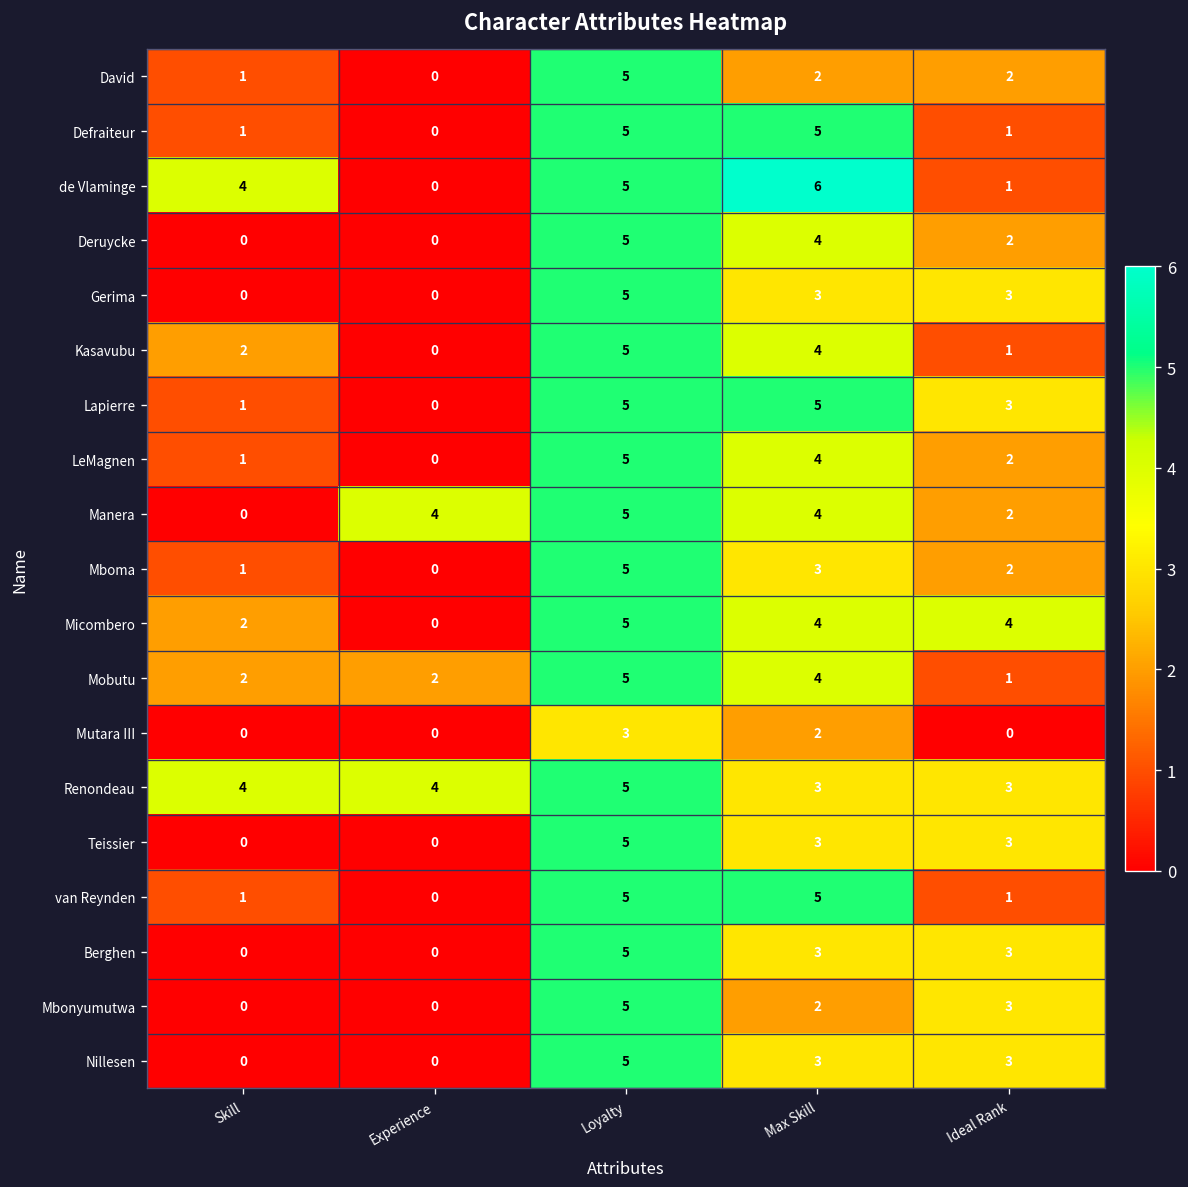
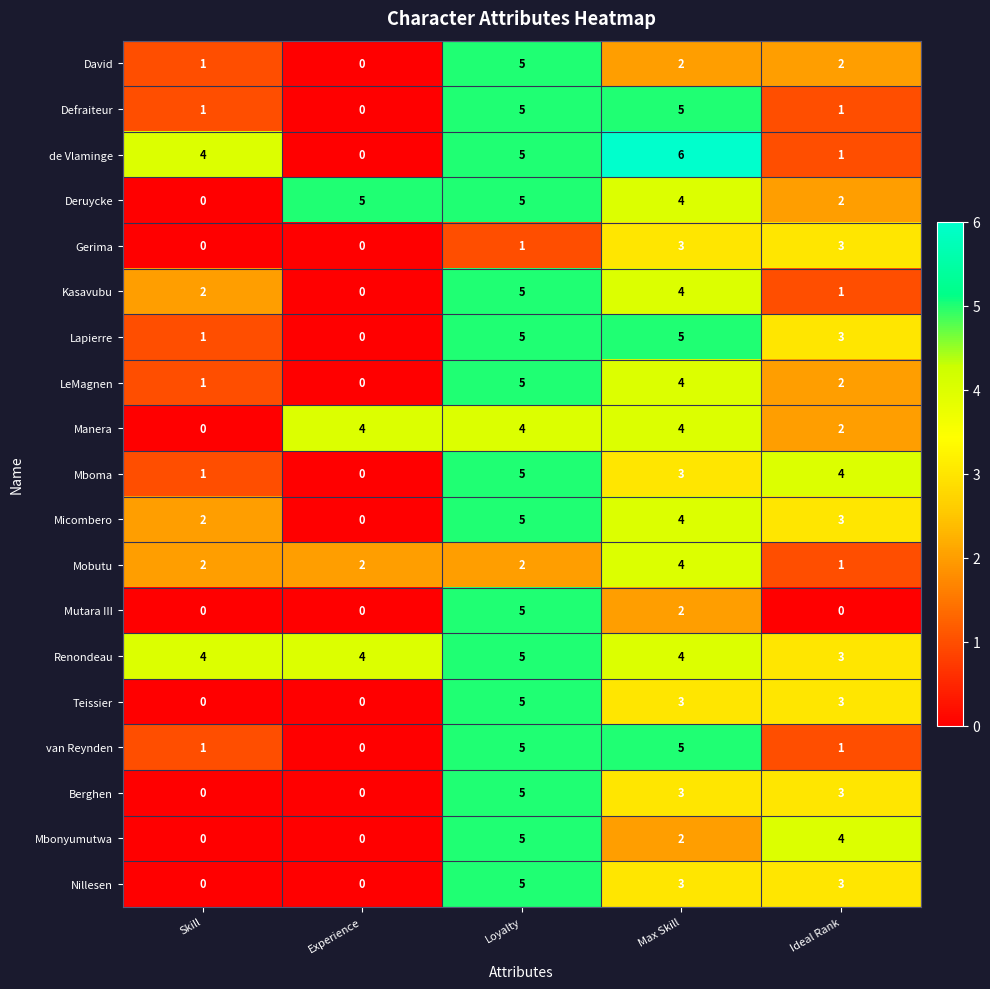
Deruycke, Experience: 0 -> 5
Gerima, Loyalty: 5 -> 1
Manera, Loyalty: 5 -> 4
Mboma, Ideal Rank: 2 -> 4
Micombero, Ideal Rank: 4 -> 3
Mobutu, Loyalty: 5 -> 2
Mutara III, Loyalty: 3 -> 5
Renondeau, Max Skill: 3 -> 4
Mbonyumutwa, Ideal Rank: 3 -> 4
